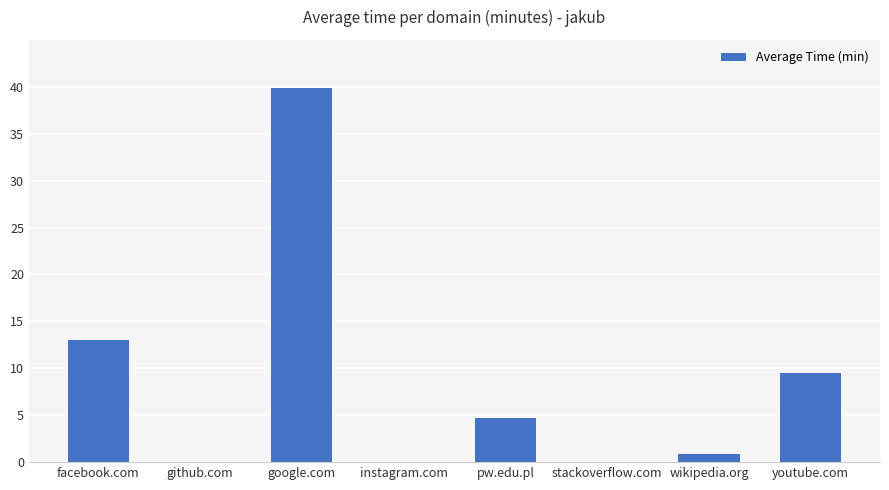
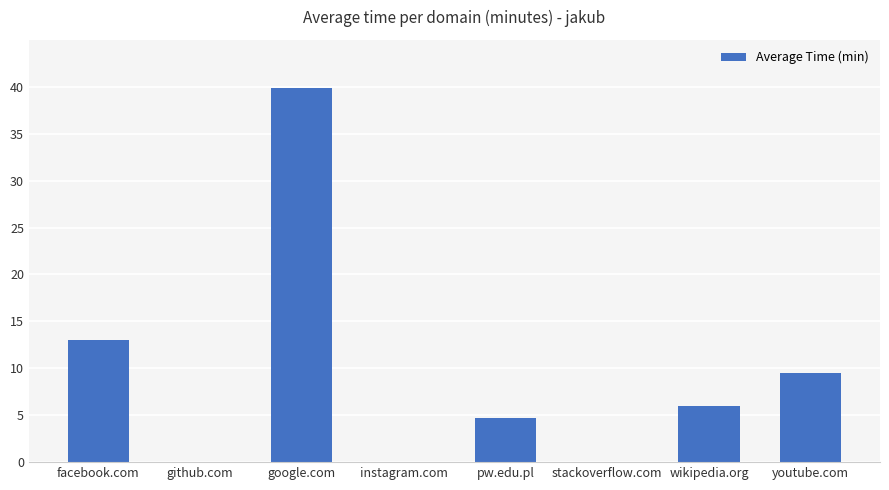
wikipedia.org: 1 -> 6
